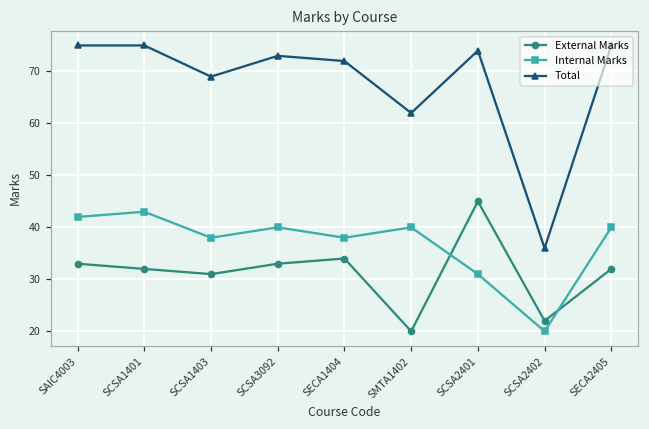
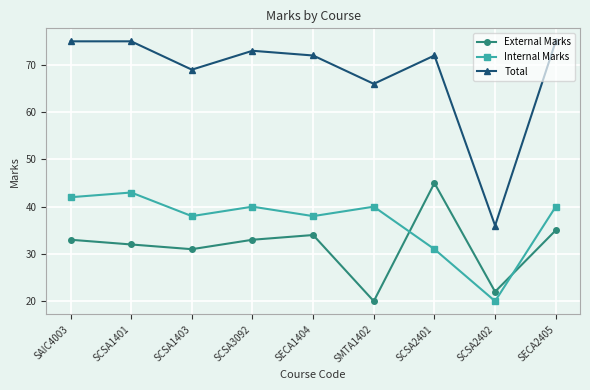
Total, SMTA1402: 62 -> 66
Total, SCSA2401: 74 -> 72
External Marks, SECA2405: 32 -> 35
